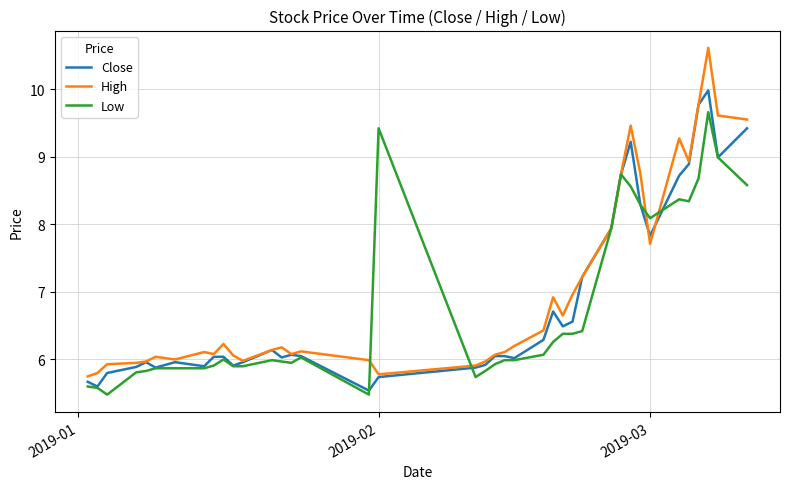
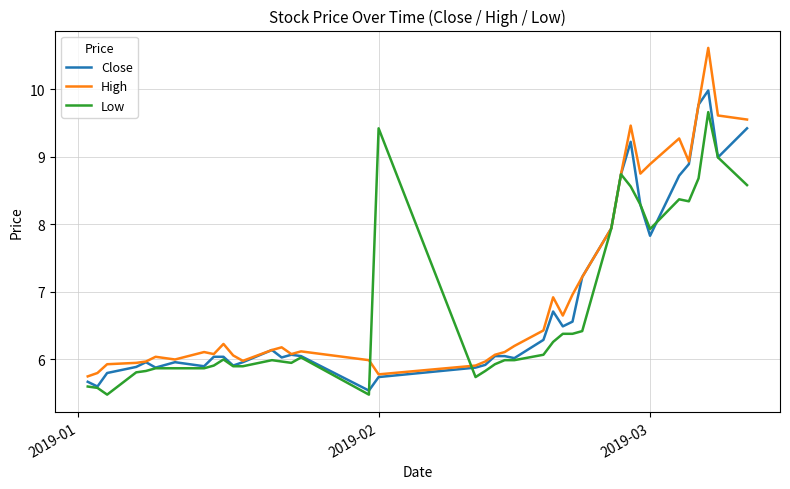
High, 2019-03: 7.7 -> 8.9
Low, 2019-03: 8.1 -> 7.9
